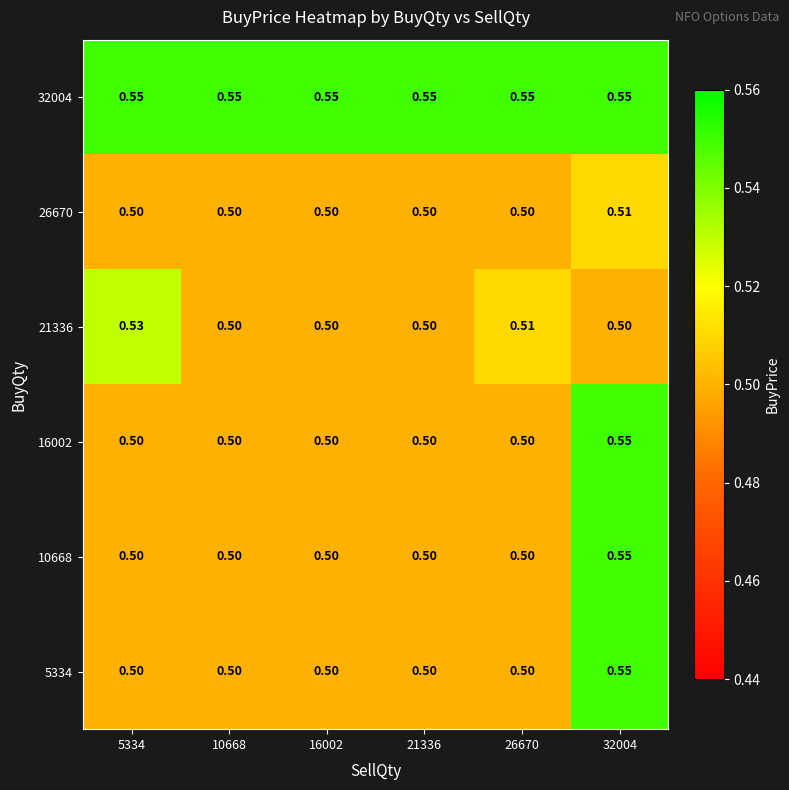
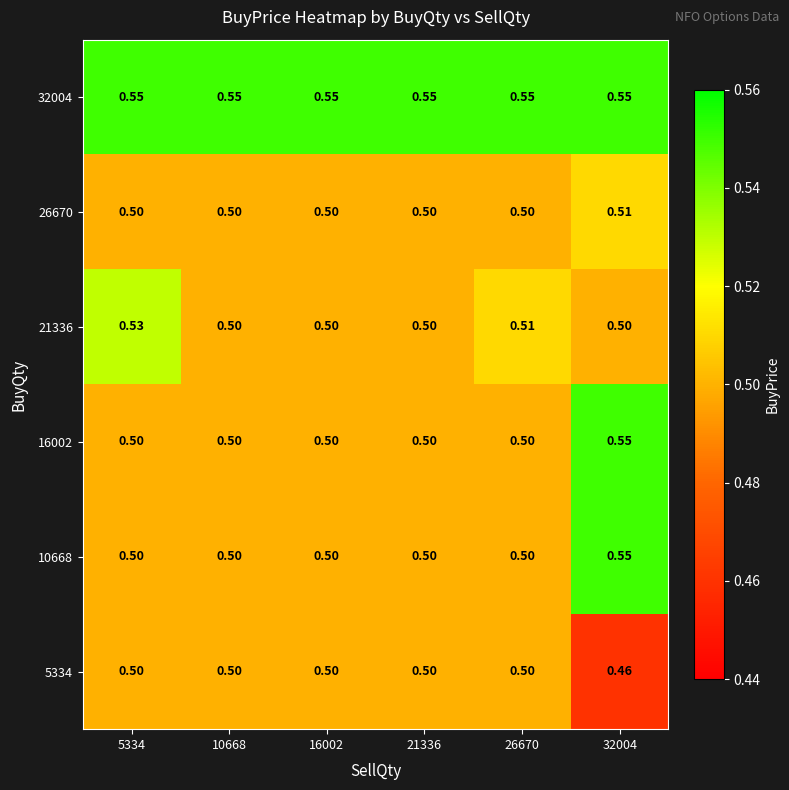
5334, 32004: 0.55 -> 0.46
